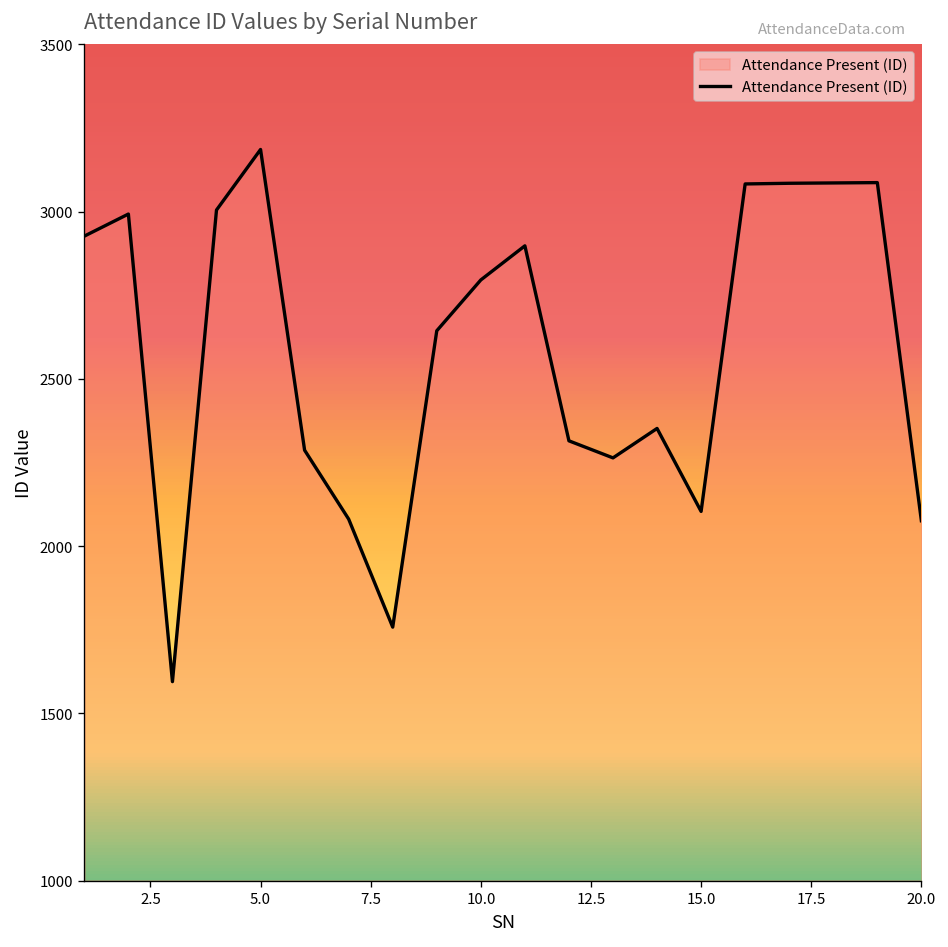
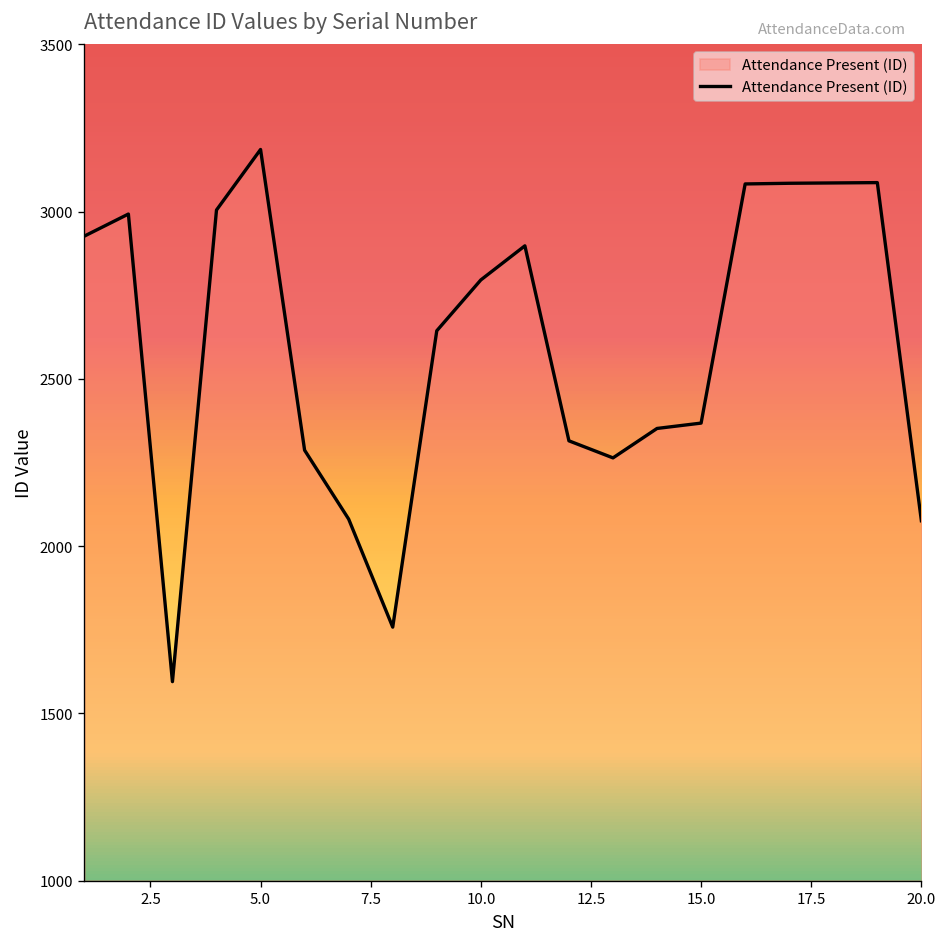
15.0: 2100 -> 2370
